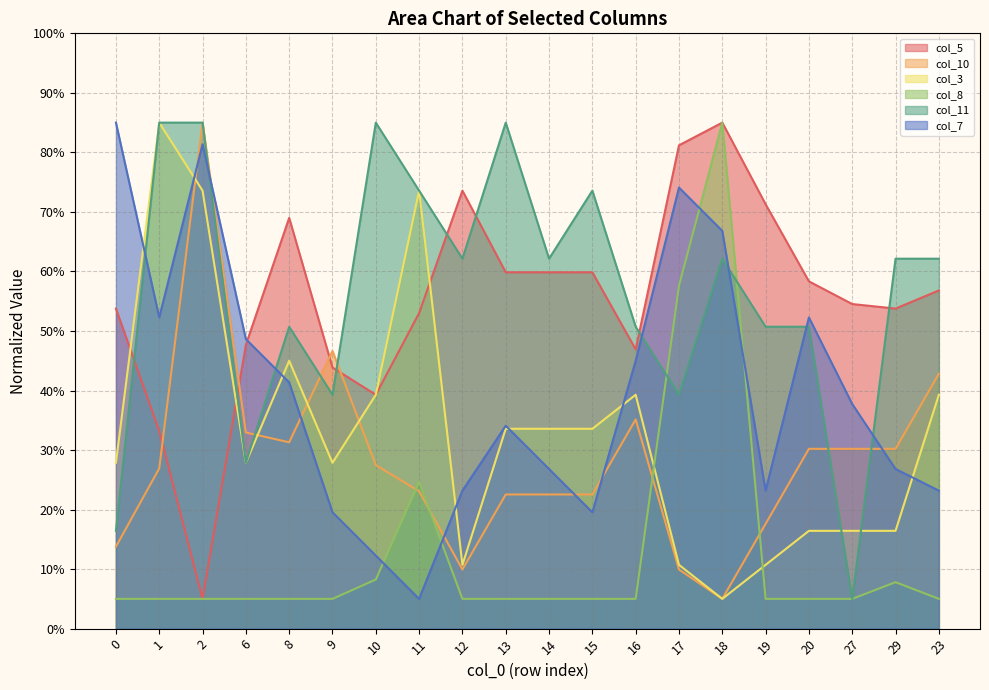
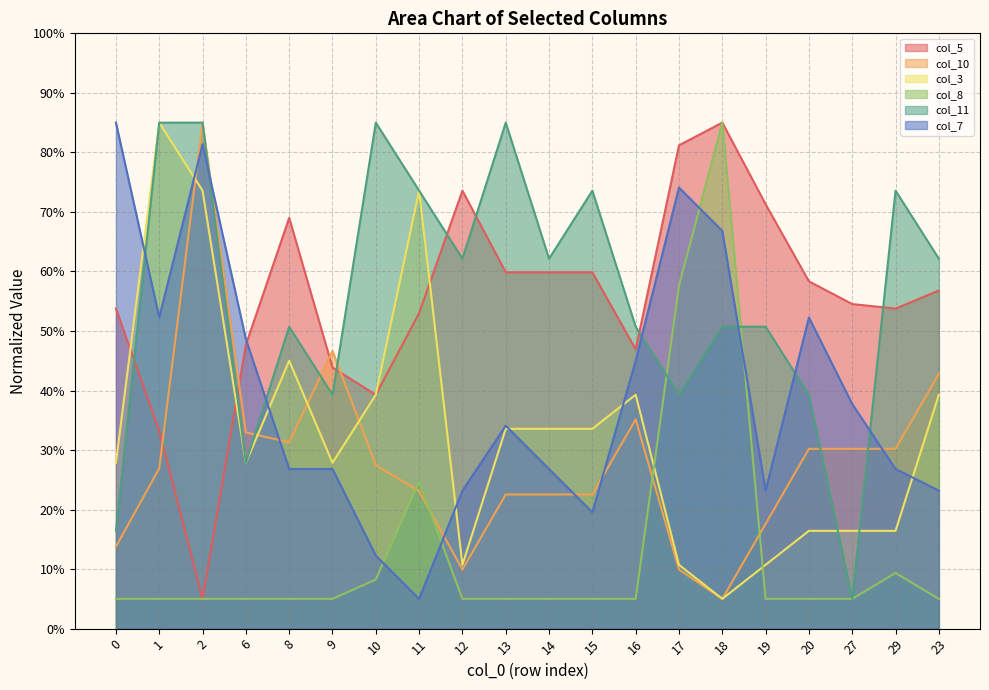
col_7, 8: 41% -> 27%
col_7, 9: 20% -> 27%
col_11, 18: 62% -> 51%
col_11, 20: 51% -> 39%
col_8, 29: 8% -> 9%
col_11, 29: 62% -> 74%
